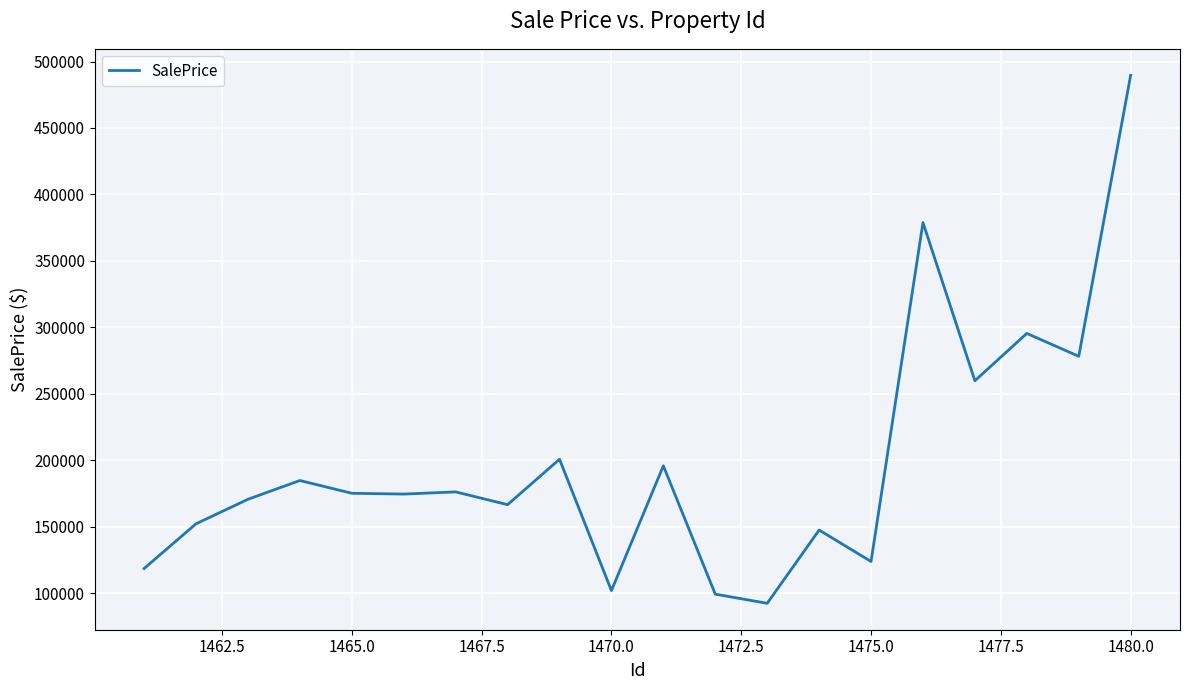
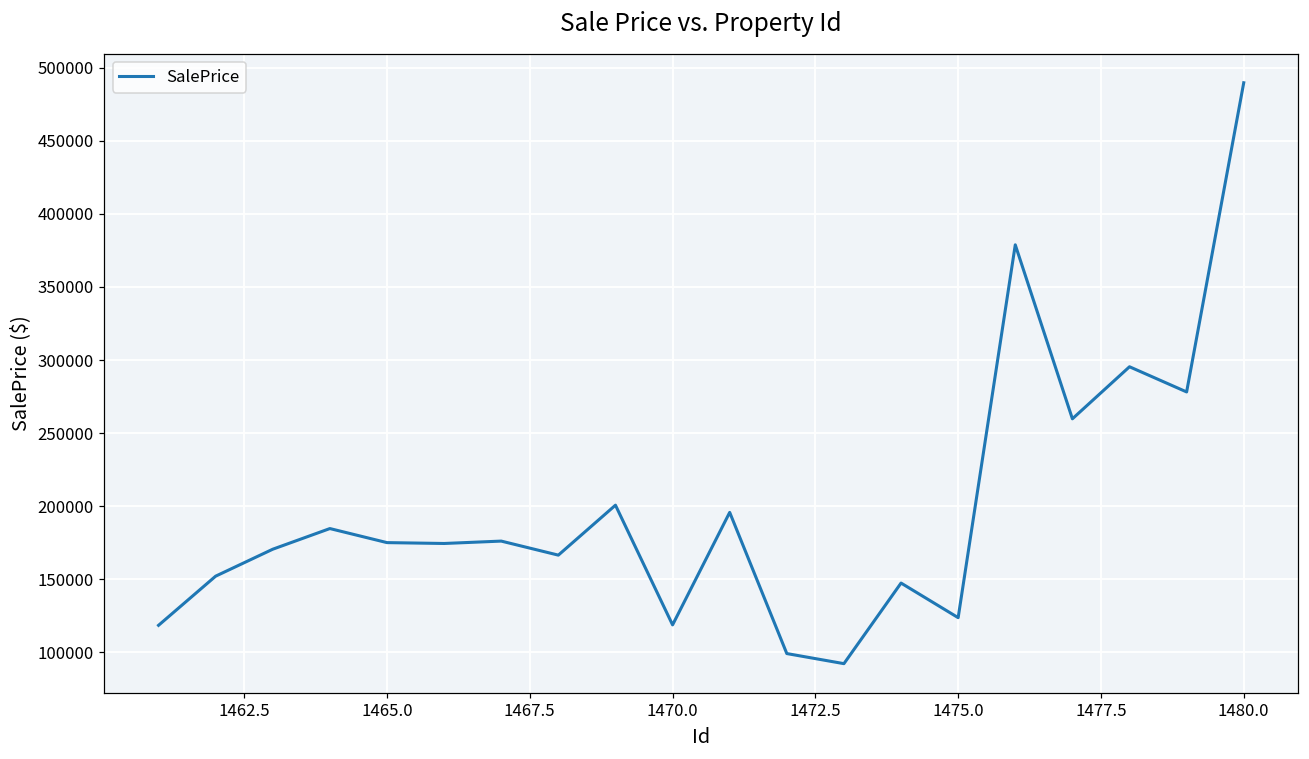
1470.0: 102000 -> 119000
